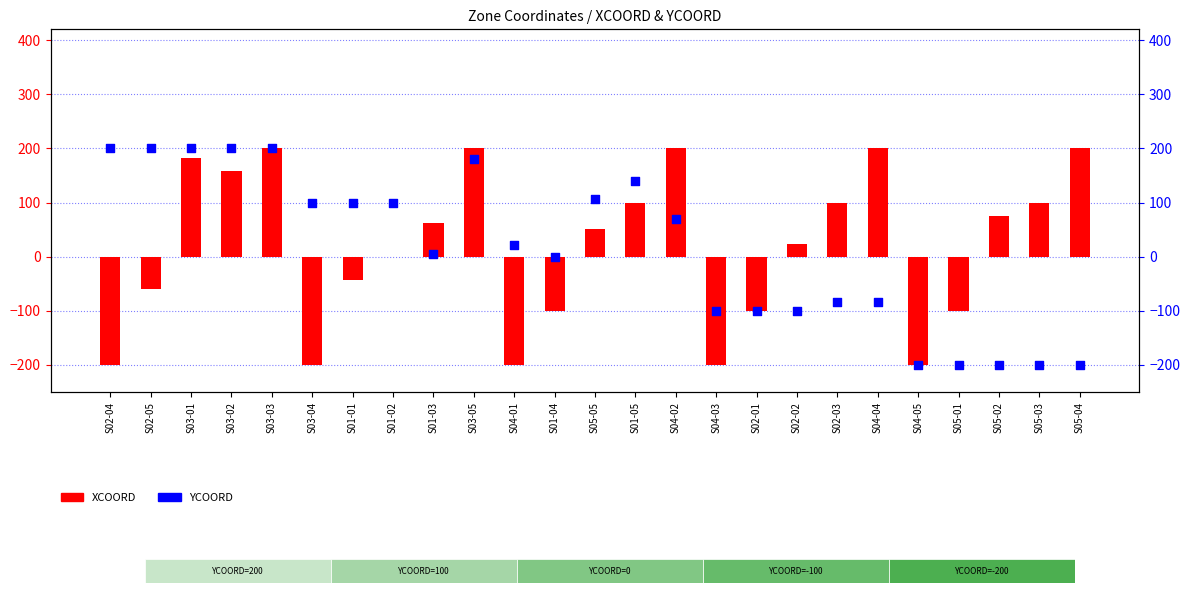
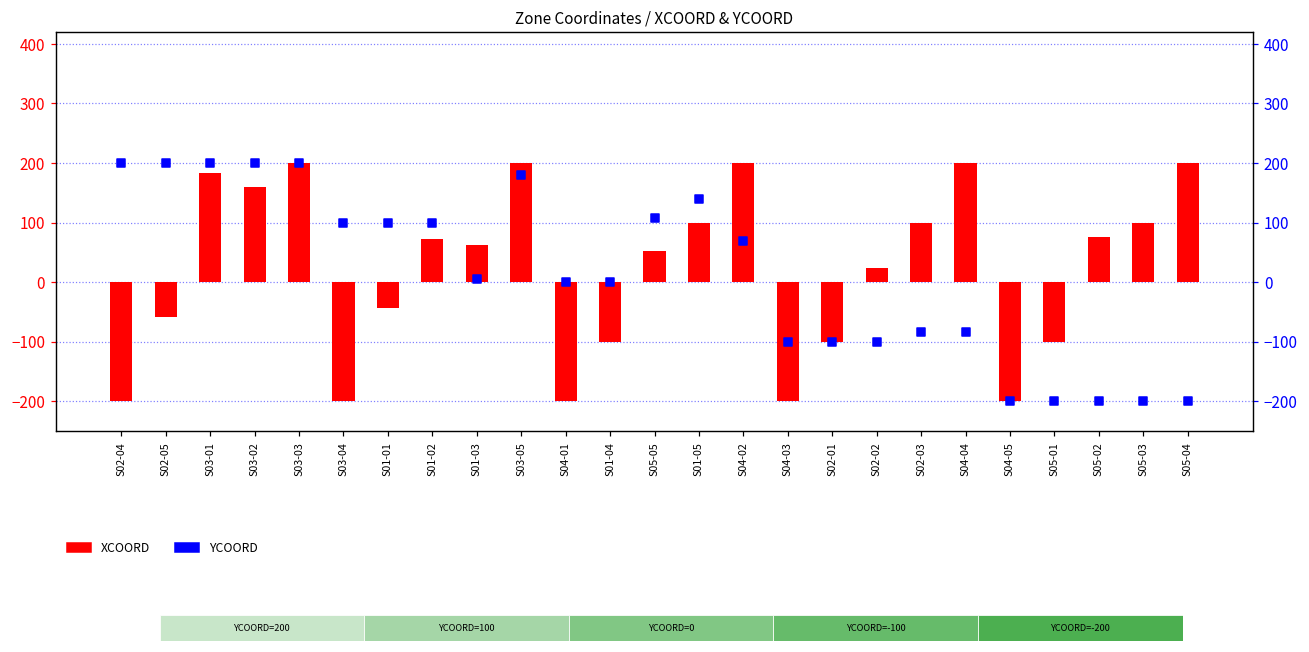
XCOORD, S01-02: 0 -> 70
YCOORD, S04-01: 20 -> 0
